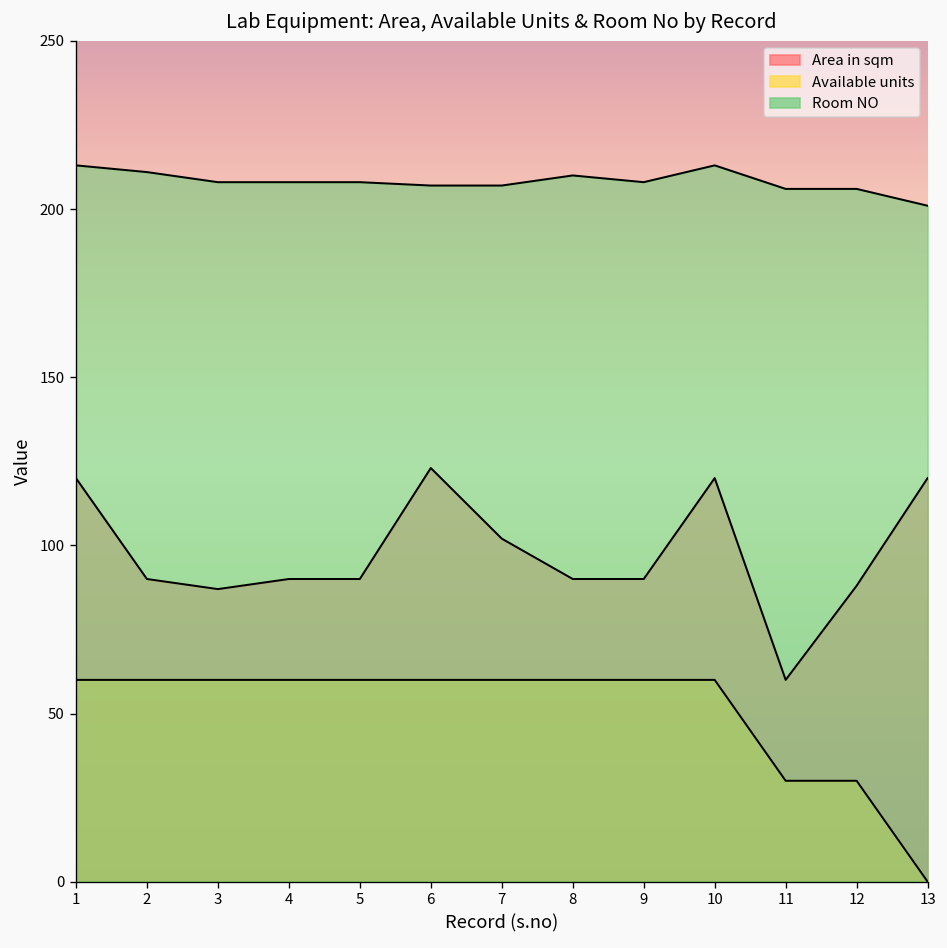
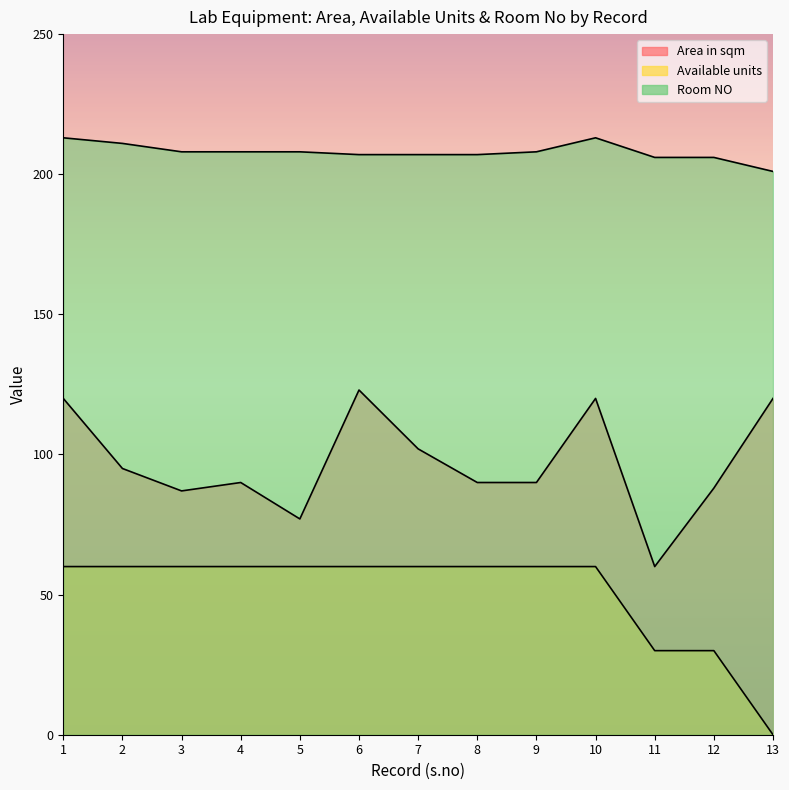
Area in sqm, 2: 90 -> 95
Area in sqm, 5: 90 -> 77
Room NO, 8: 210 -> 207
